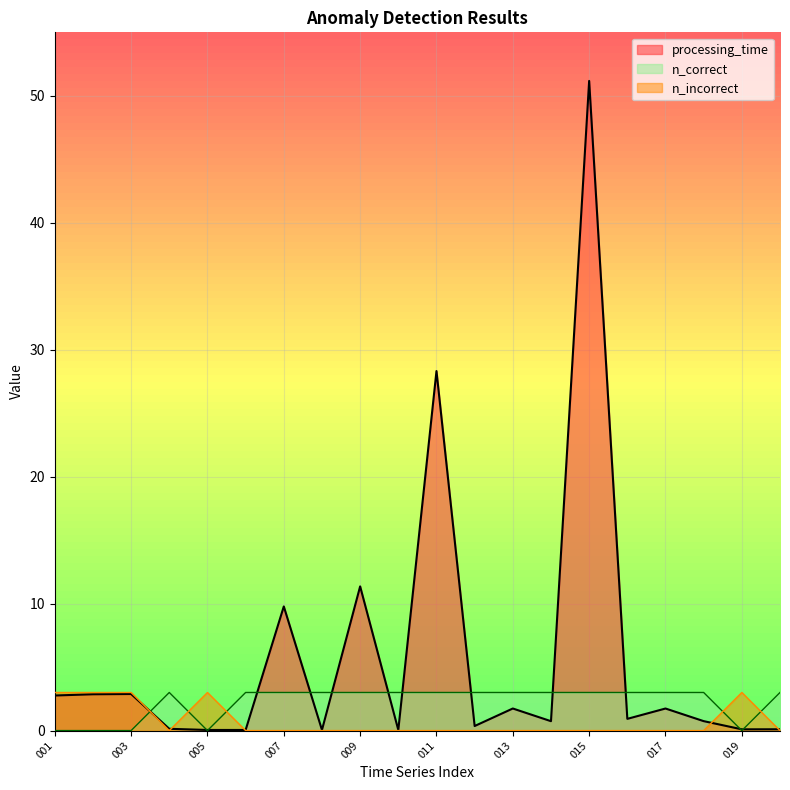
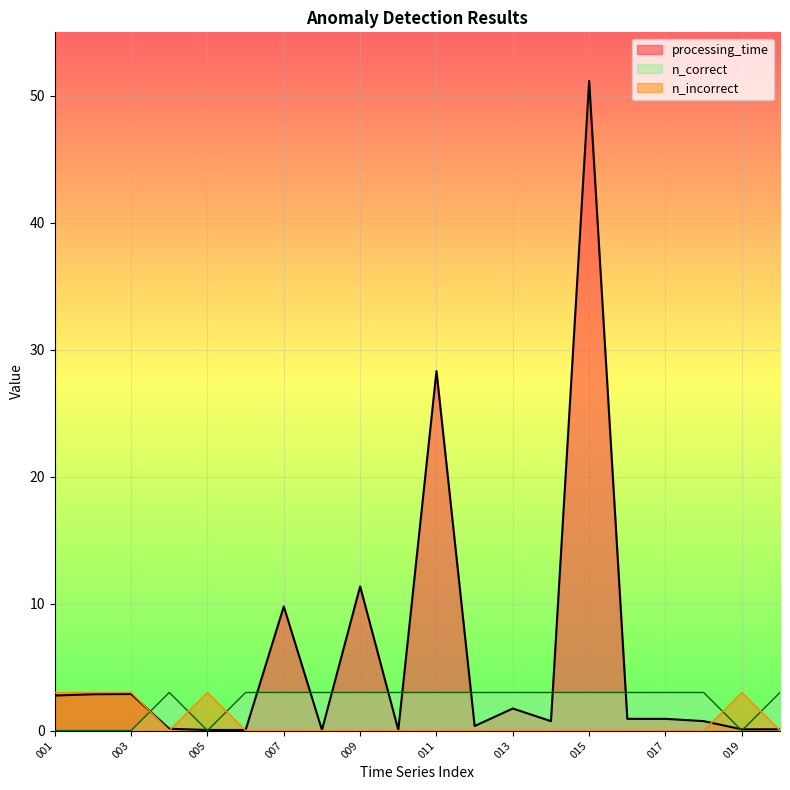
processing_time, 017: 1.7 -> 0.9
